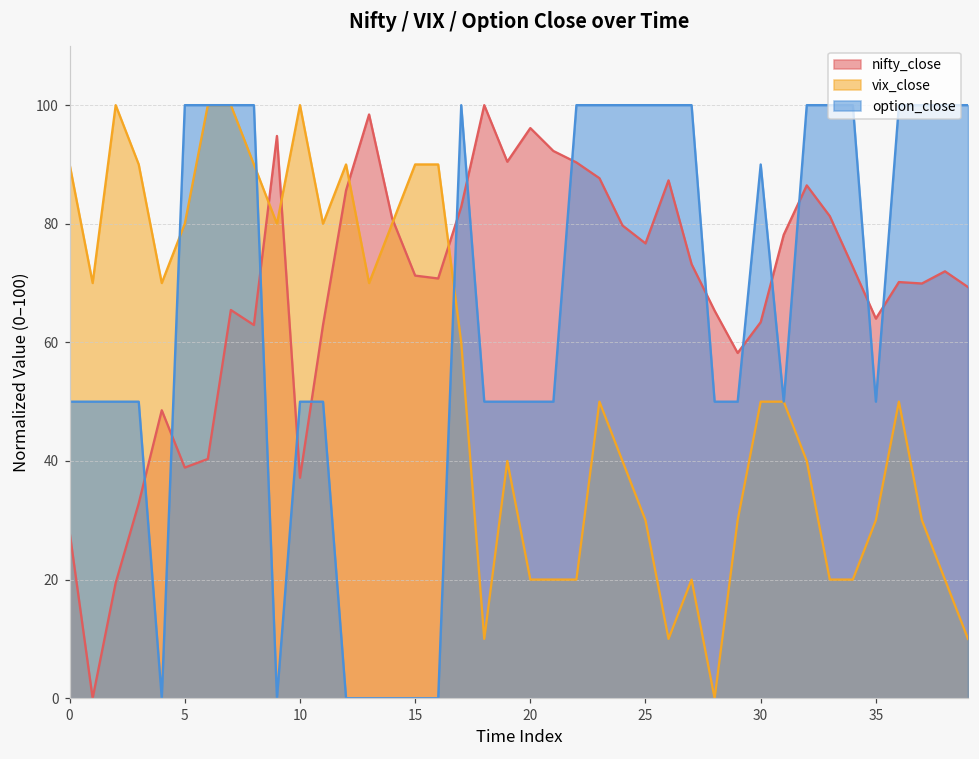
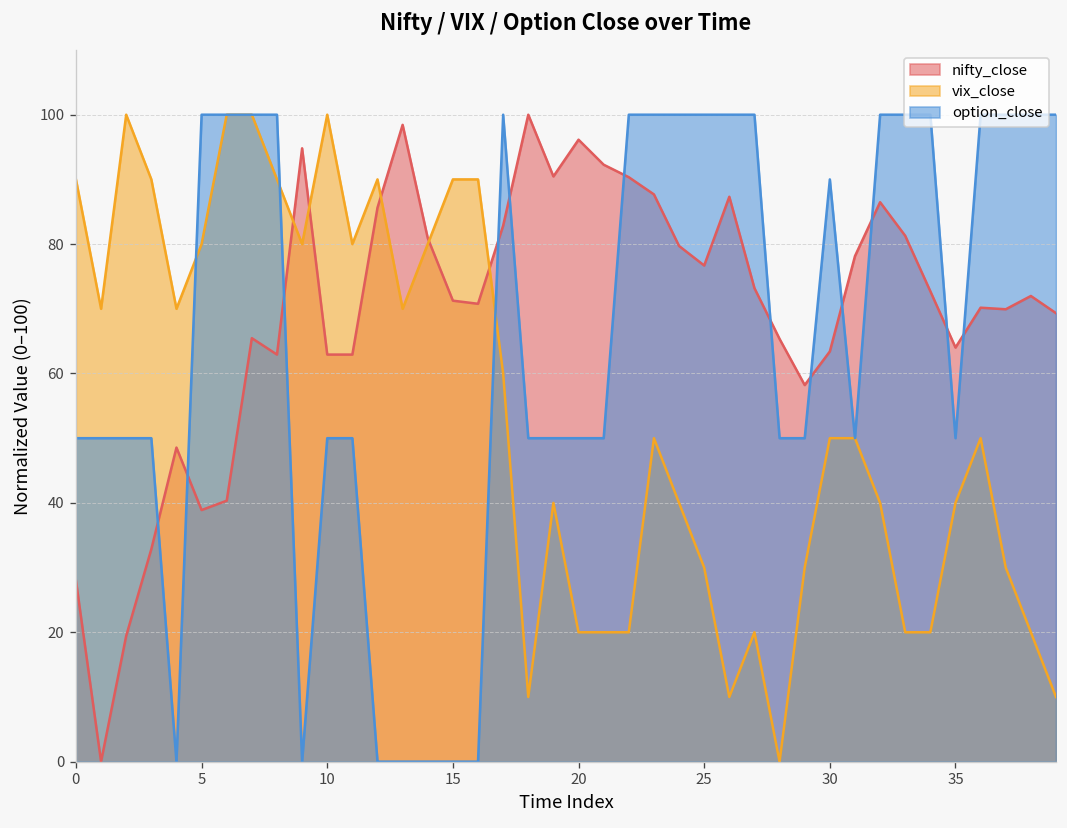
nifty_close, 10: 37 -> 63
vix_close, 35: 30 -> 40
